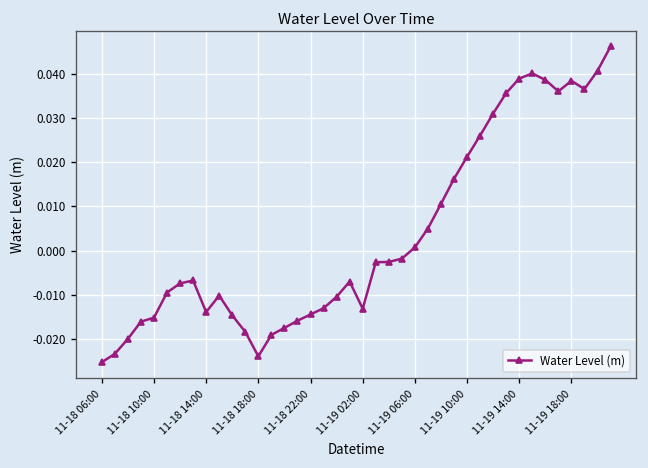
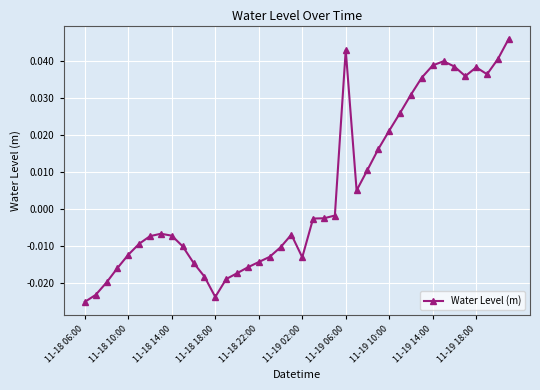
11-18 10:00: -0.015 -> -0.012
11-18 14:00: -0.014 -> -0.007
11-19 06:00: 0.001 -> 0.043
